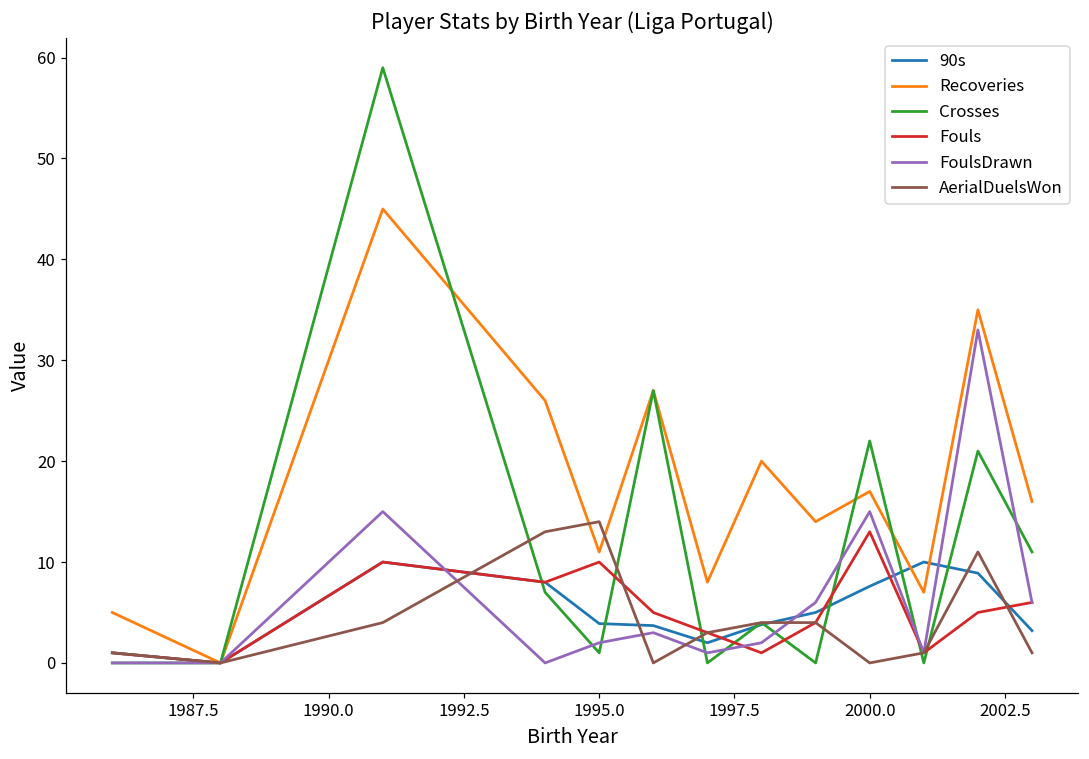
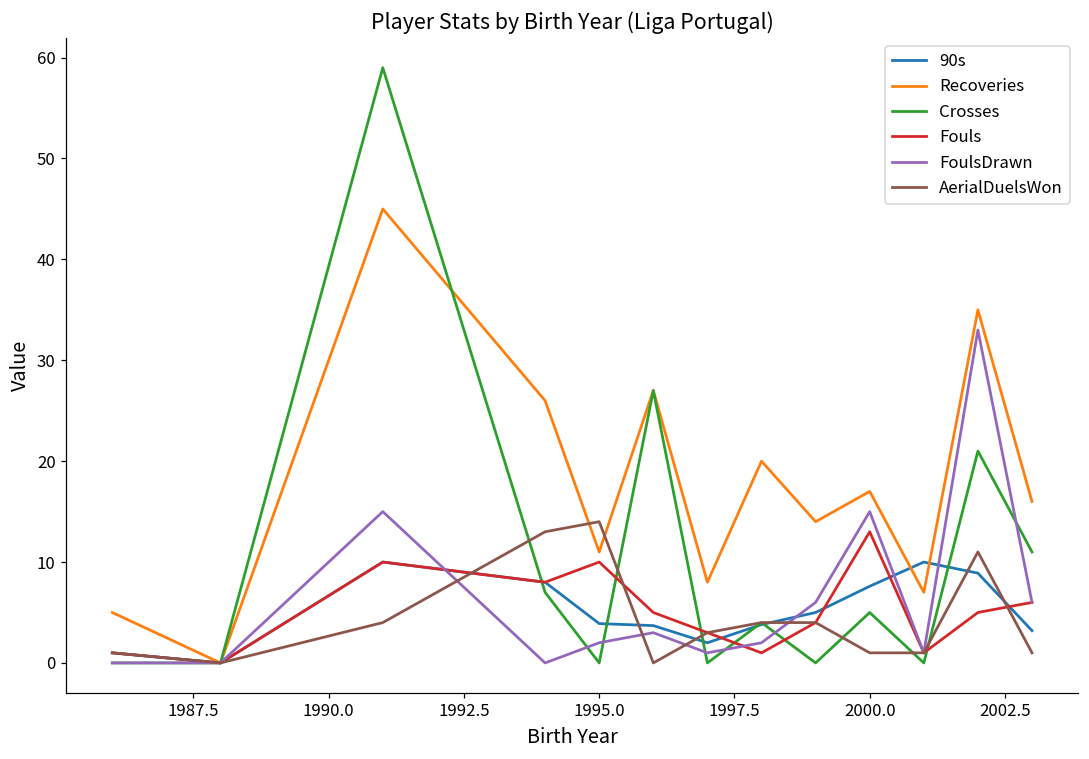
Crosses, 1995.0: 1 -> 0
Crosses, 2000.0: 22 -> 5
AerialDuelsWon, 2000.0: 0 -> 1
